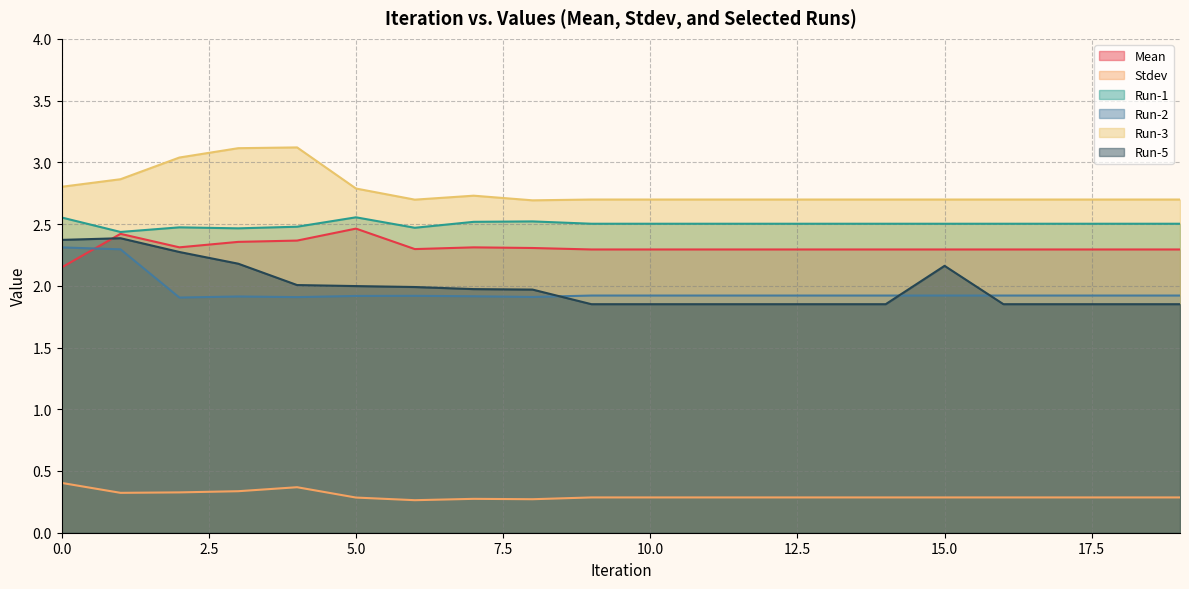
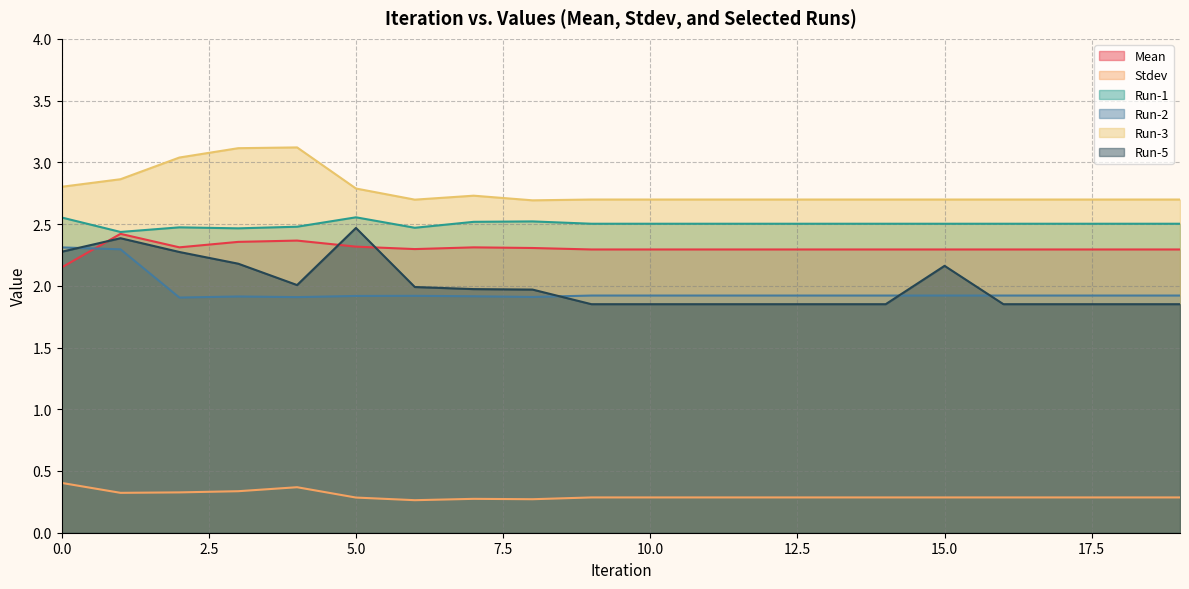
Run-5, 0.0: 2.37 -> 2.28
Mean, 5.0: 2.46 -> 2.32
Run-5, 5.0: 2.00 -> 2.47
